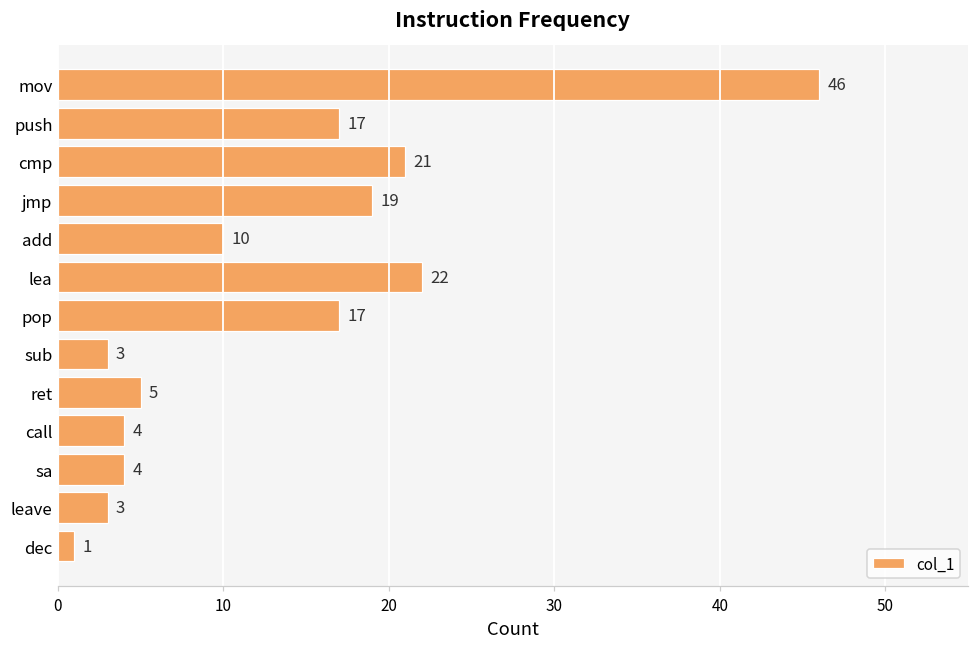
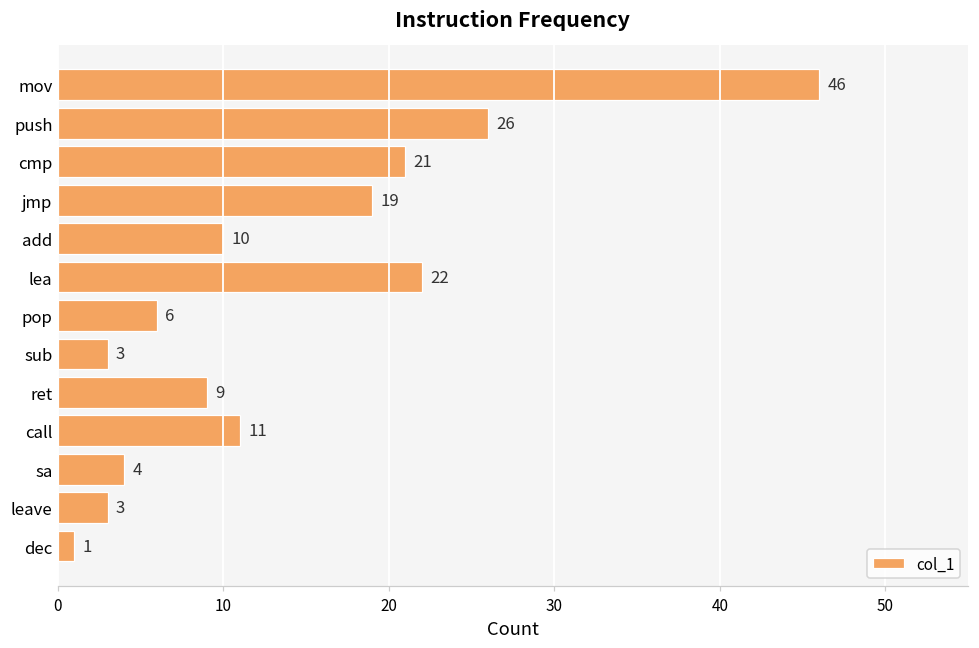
push: 17 -> 26
pop: 17 -> 6
ret: 5 -> 9
call: 4 -> 11
